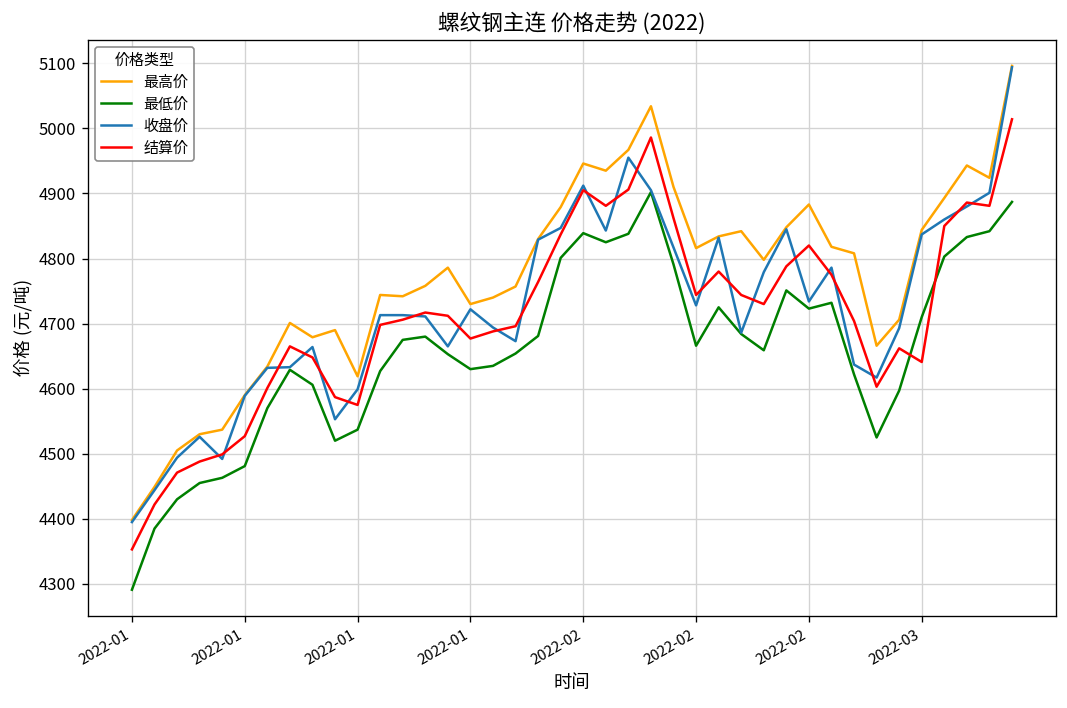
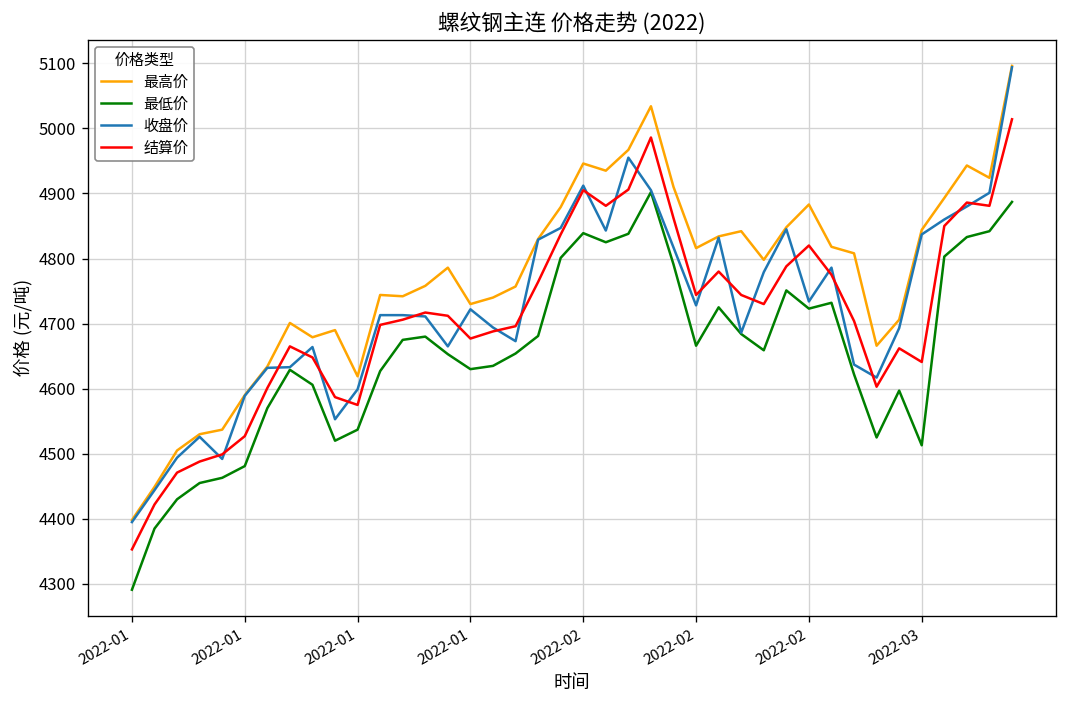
最低价, 2022-03: 4710 -> 4510
